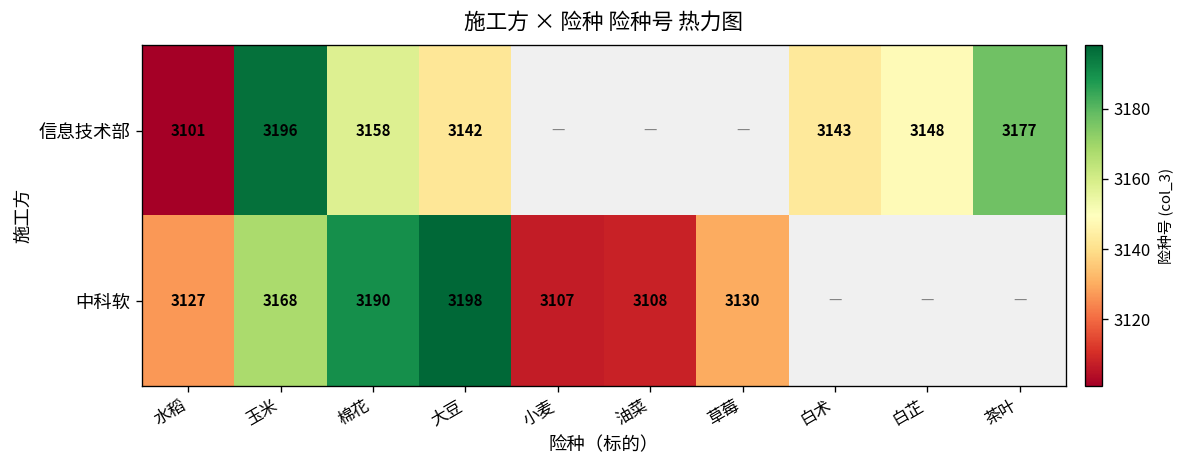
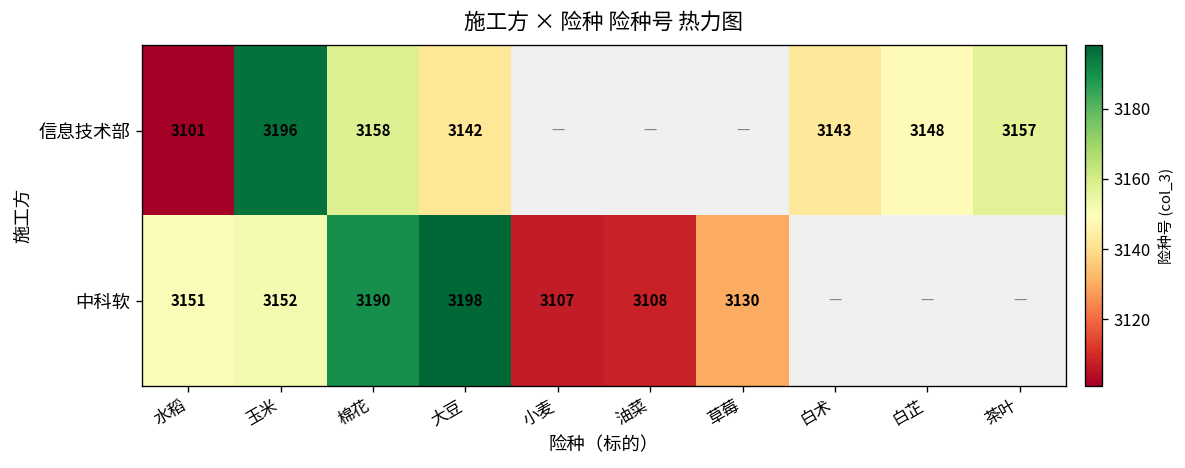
信息技术部, 茶叶: 3177 -> 3157
中科软, 水稻: 3127 -> 3151
中科软, 玉米: 3168 -> 3152
